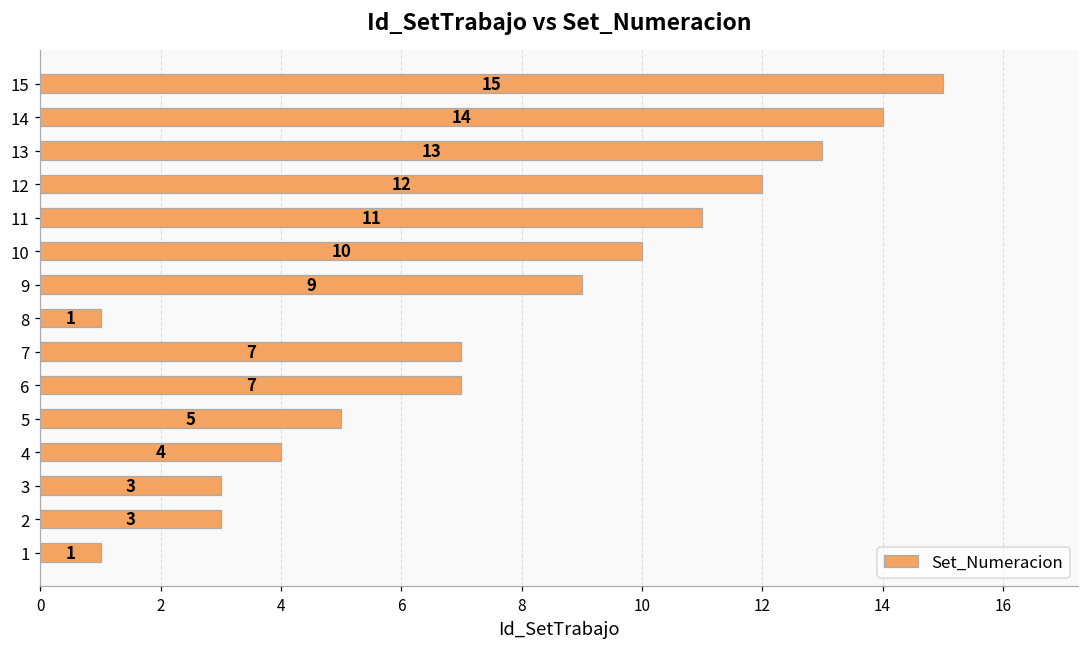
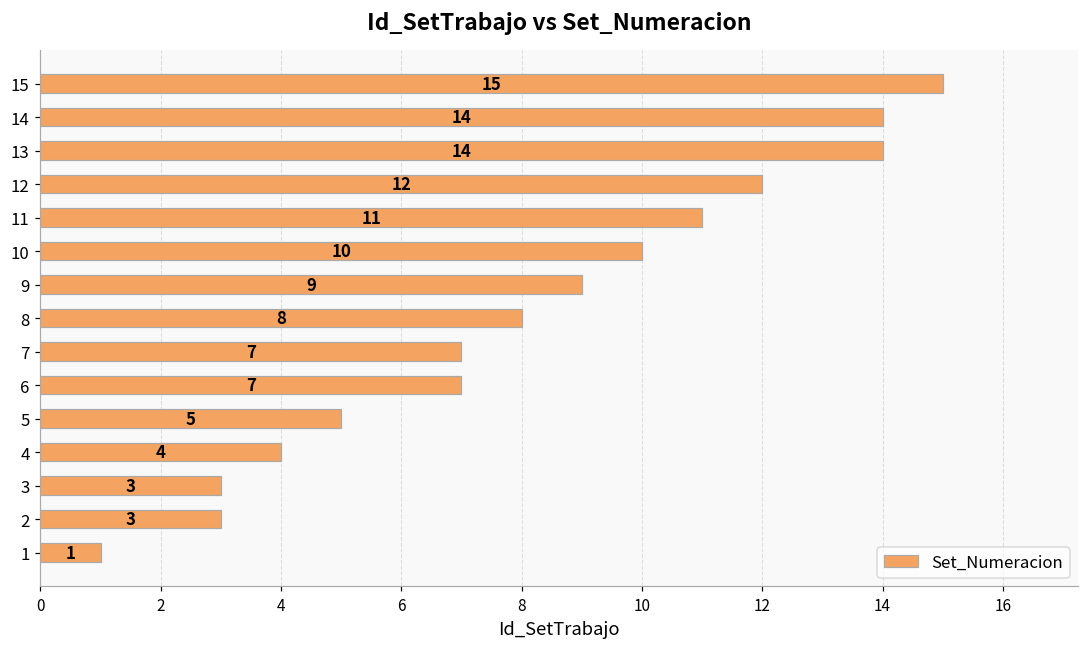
13: 13 -> 14
8: 1 -> 8
